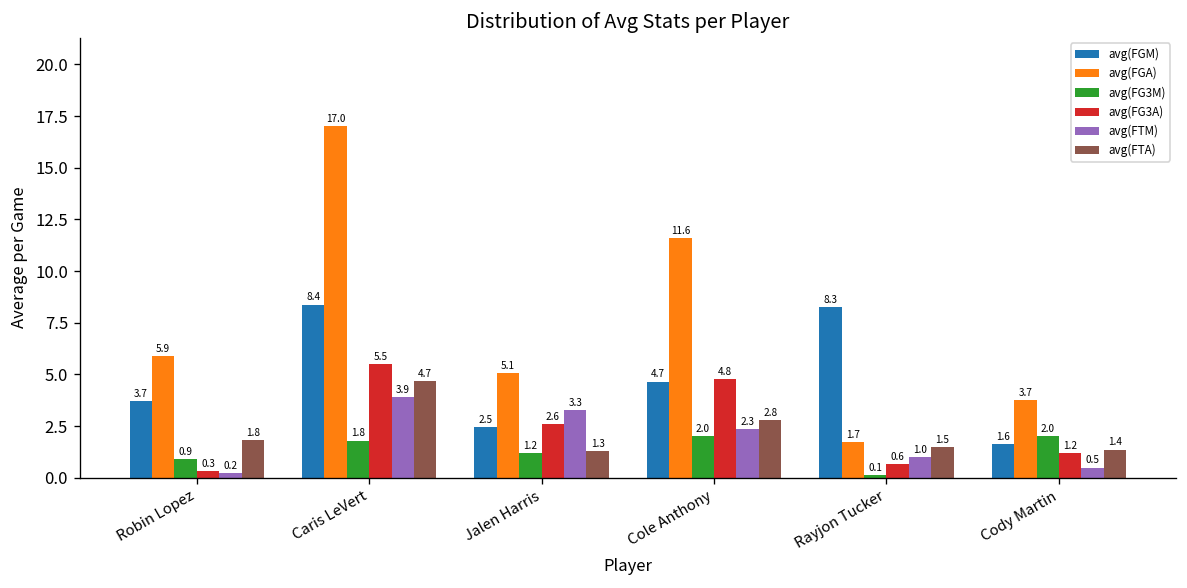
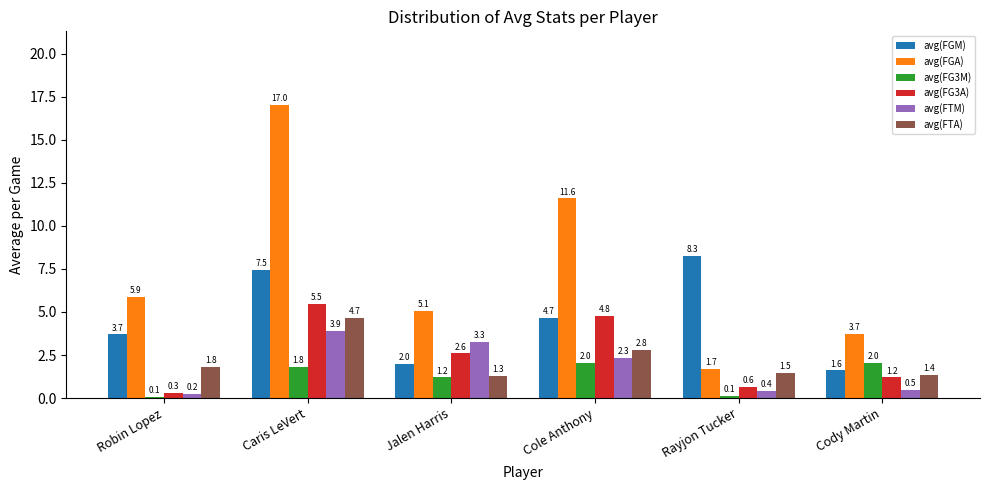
avg(FG3M), Robin Lopez: 0.9 -> 0.1
avg(FGM), Caris LeVert: 8.4 -> 7.5
avg(FGM), Jalen Harris: 2.5 -> 2.0
avg(FTM), Rayjon Tucker: 1.0 -> 0.4
